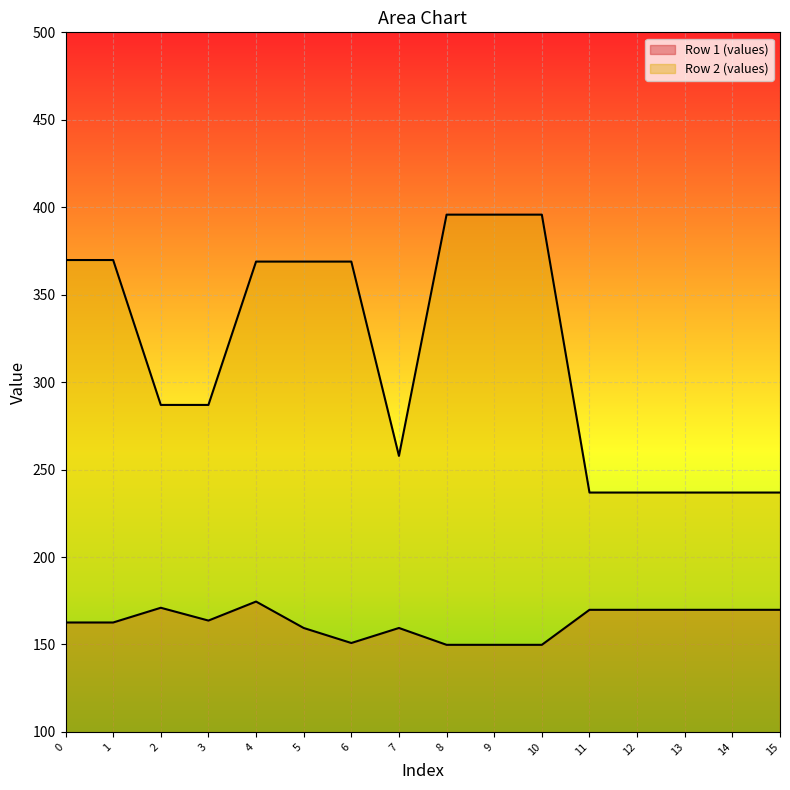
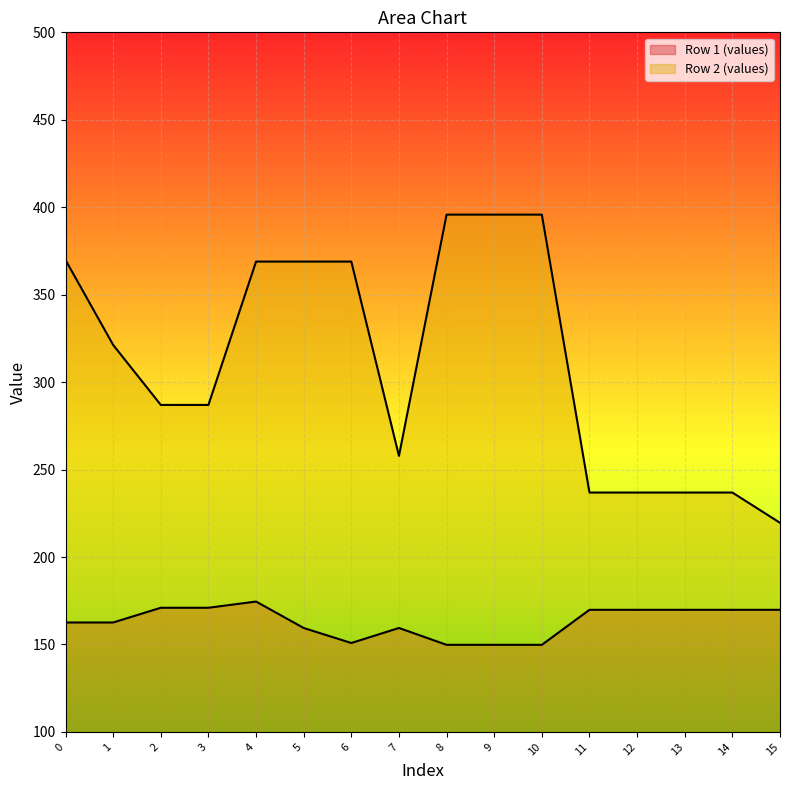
Row 2 (values), 1: 370 -> 321
Row 1 (values), 3: 164 -> 171
Row 2 (values), 15: 237 -> 220
